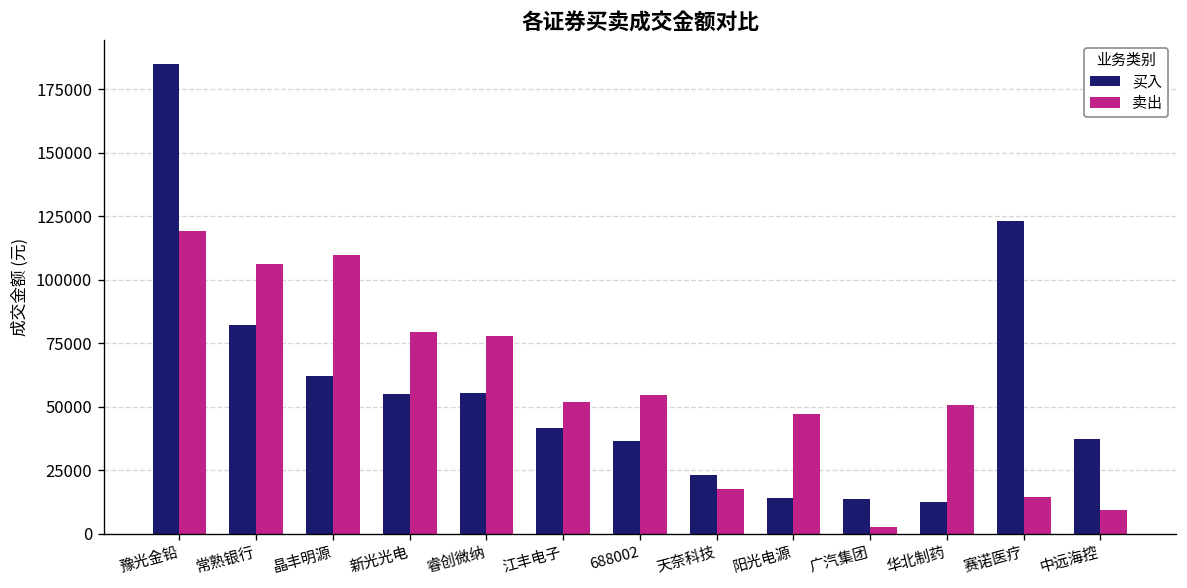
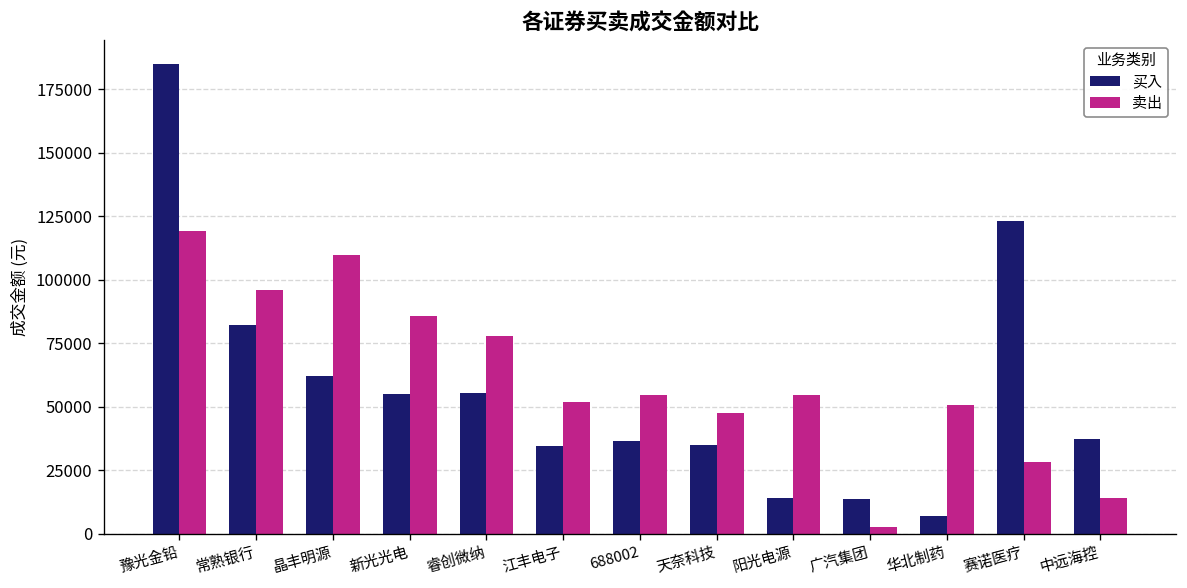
卖出, 常熟银行: 106000 -> 96000
卖出, 新光光电: 80000 -> 86000
买入, 江丰电子: 42000 -> 34000
买入, 天奈科技: 23000 -> 35000
卖出, 天奈科技: 18000 -> 47000
卖出, 阳光电源: 47000 -> 55000
买入, 华北制药: 13000 -> 7000
卖出, 赛诺医疗: 15000 -> 28000
卖出, 中远海控: 9000 -> 14000
